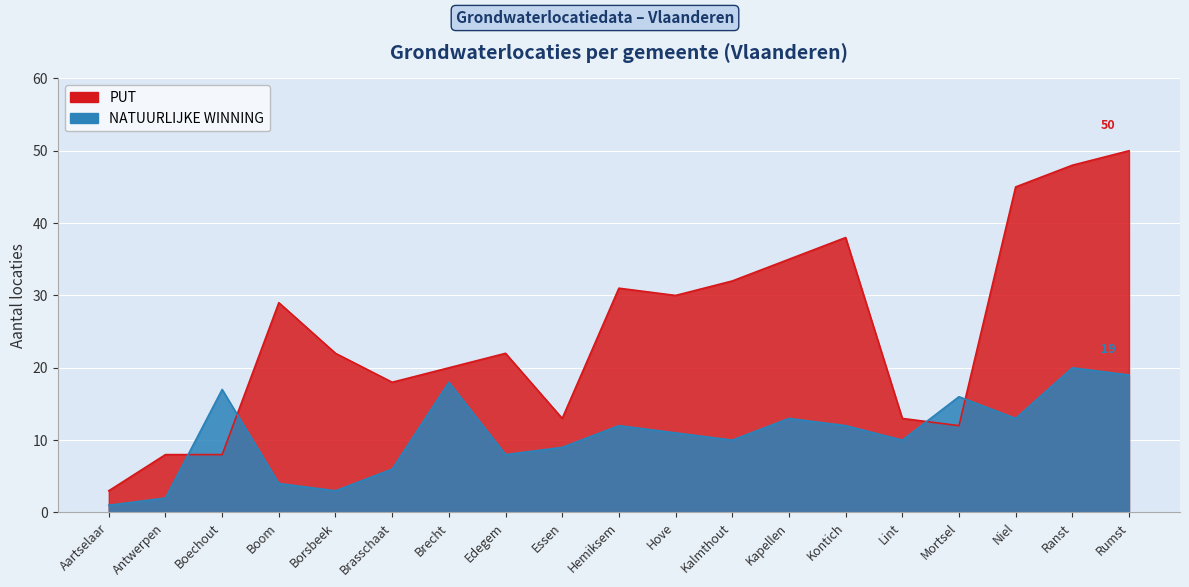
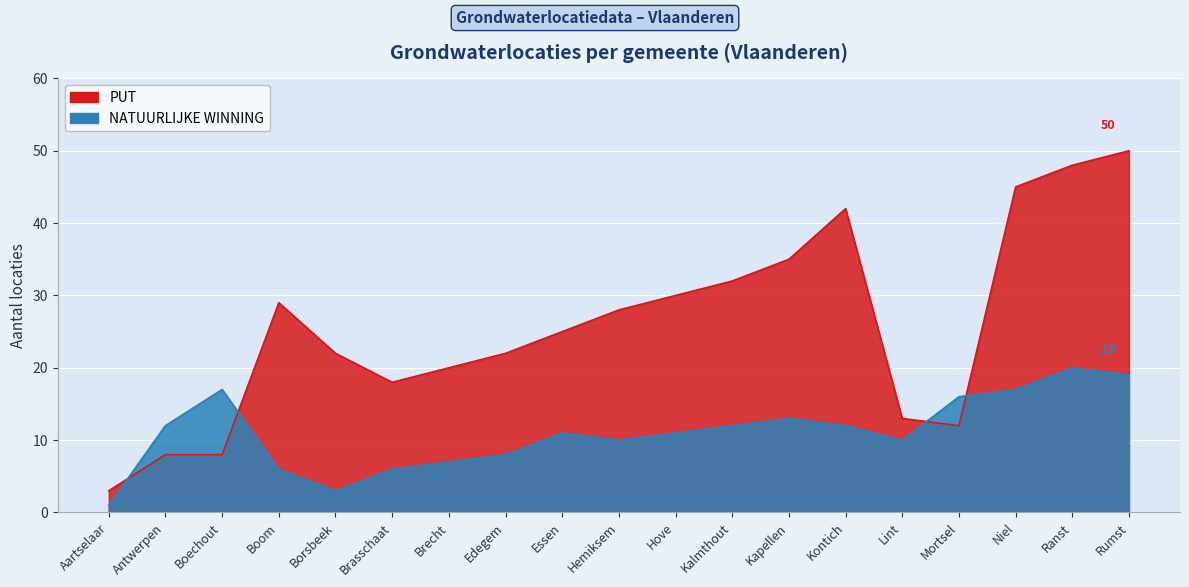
NATUURLIJKE WINNING, Antwerpen: 2 -> 12
NATUURLIJKE WINNING, Boom: 4 -> 6
NATUURLIJKE WINNING, Brecht: 18 -> 7
PUT, Essen: 13 -> 25
NATUURLIJKE WINNING, Essen: 9 -> 11
PUT, Hemiksem: 31 -> 28
NATUURLIJKE WINNING, Hemiksem: 12 -> 10
NATUURLIJKE WINNING, Kalmthout: 10 -> 12
PUT, Kontich: 38 -> 42
NATUURLIJKE WINNING, Niel: 13 -> 17
